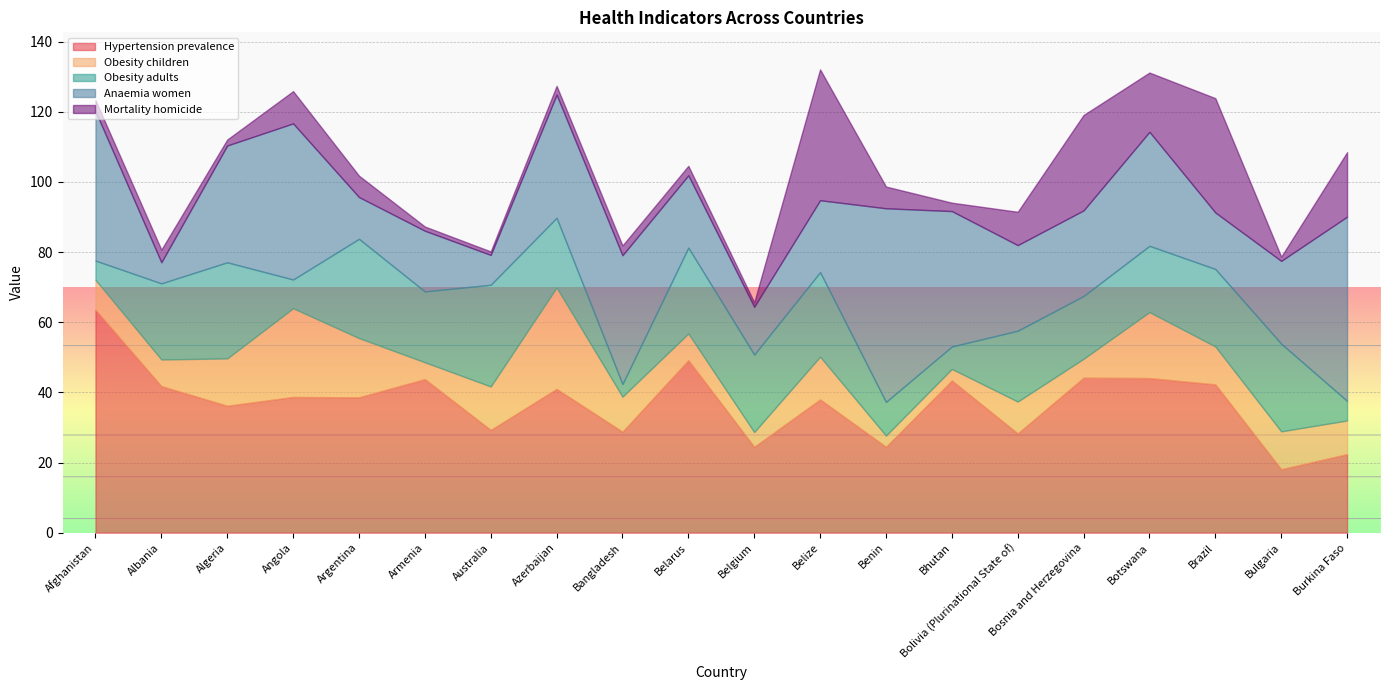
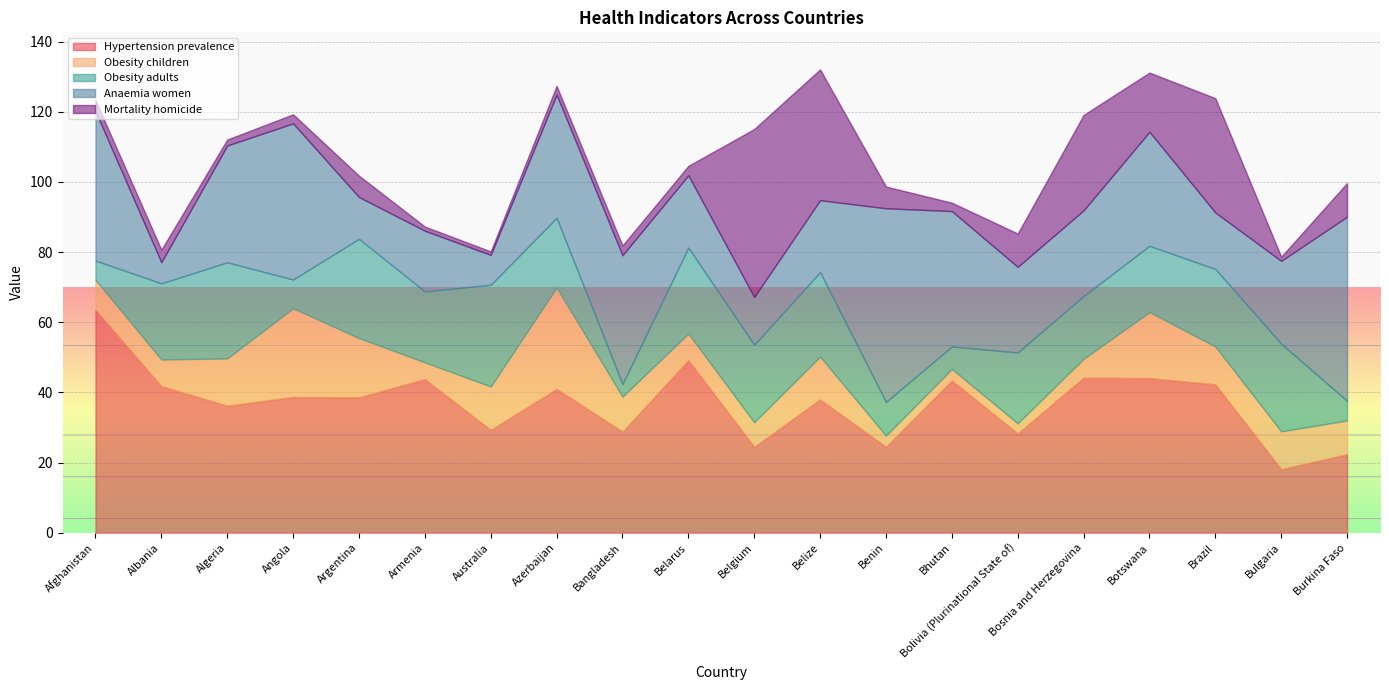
Mortality homicide, Angola: 9 -> 3
Obesity children, Belgium: 4 -> 7
Mortality homicide, Belgium: 1 -> 48
Obesity children, Bolivia (Plurinational State of): 9 -> 3
Mortality homicide, Burkina Faso: 18 -> 10
